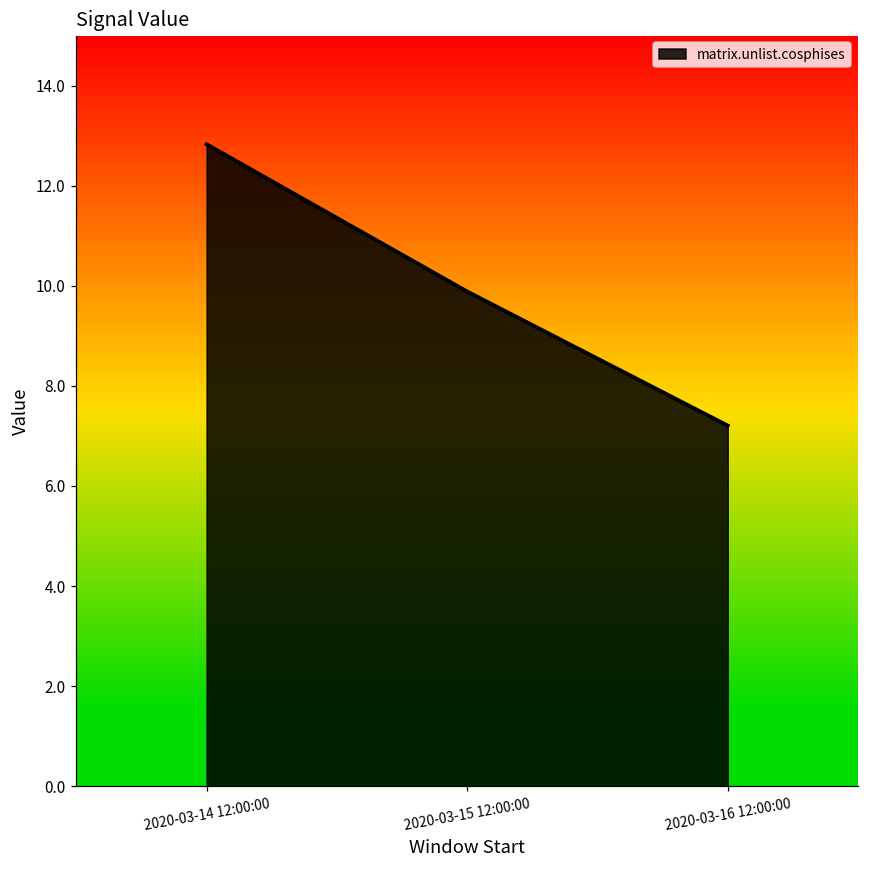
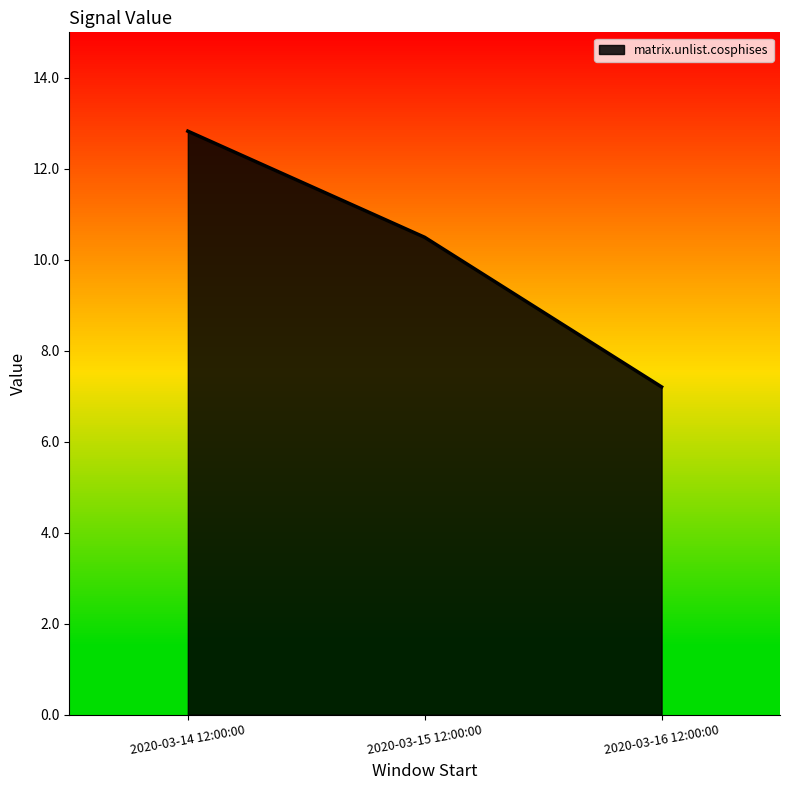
2020-03-15 12:00:00: 9.9 -> 10.5
